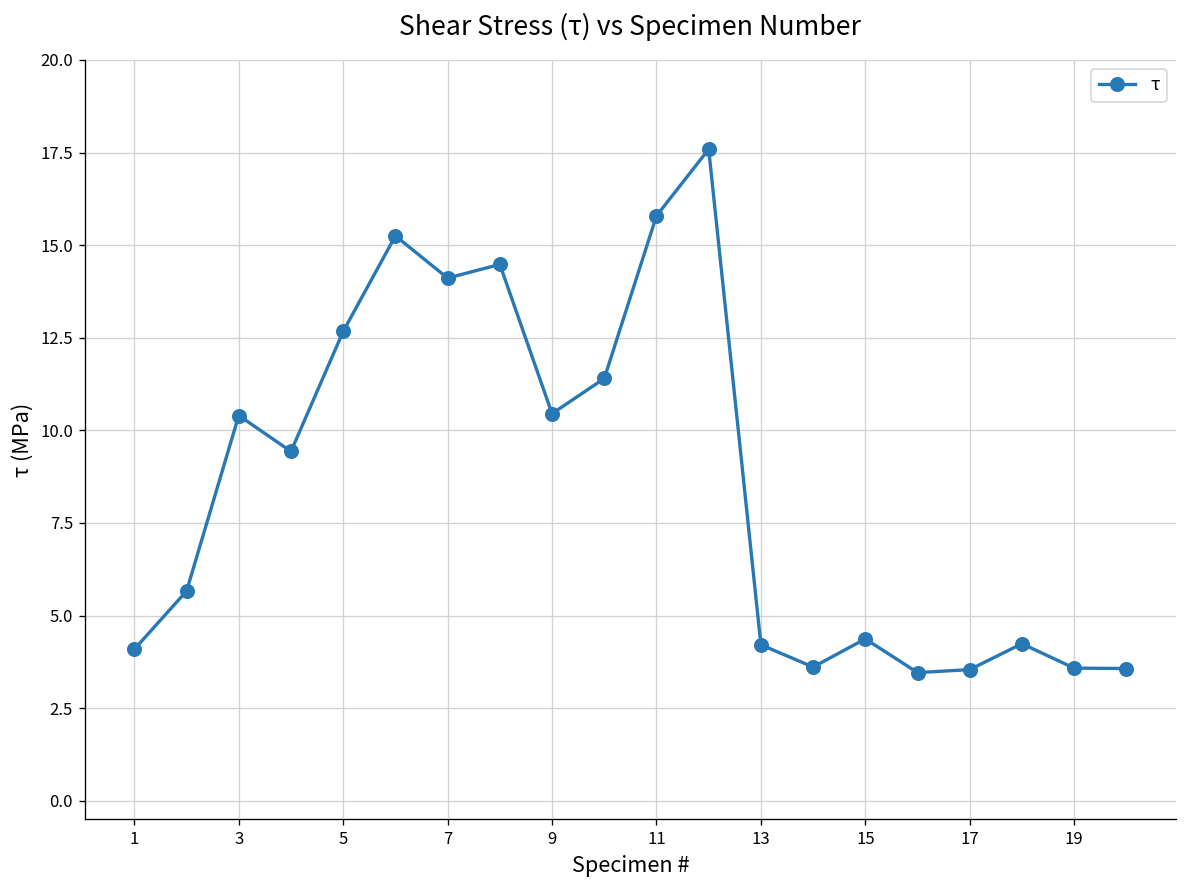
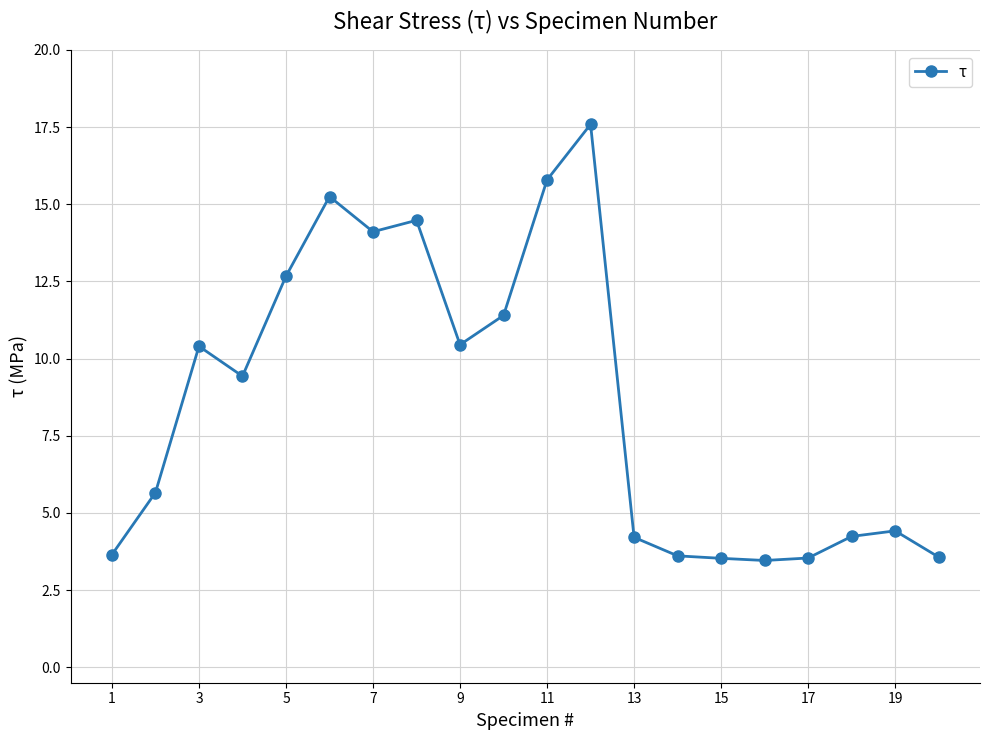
1: 4.1 -> 3.7
15: 4.4 -> 3.5
19: 3.6 -> 4.4
